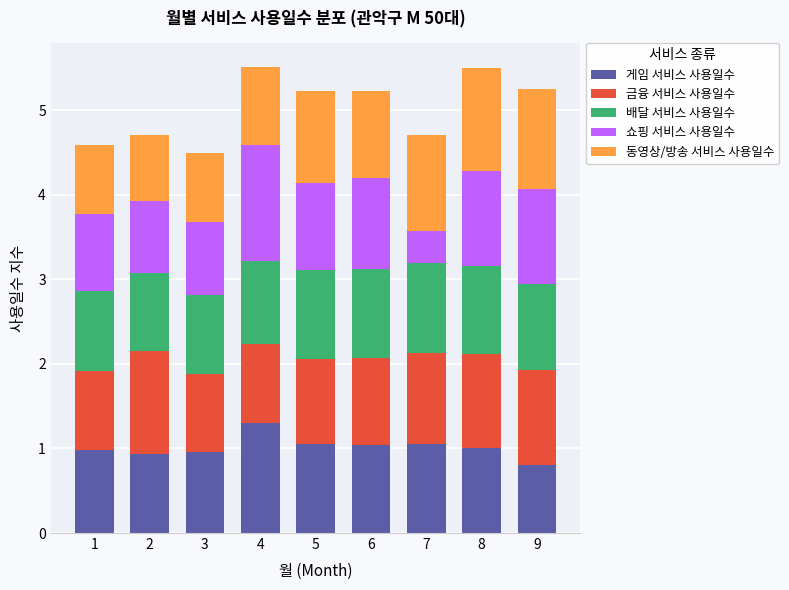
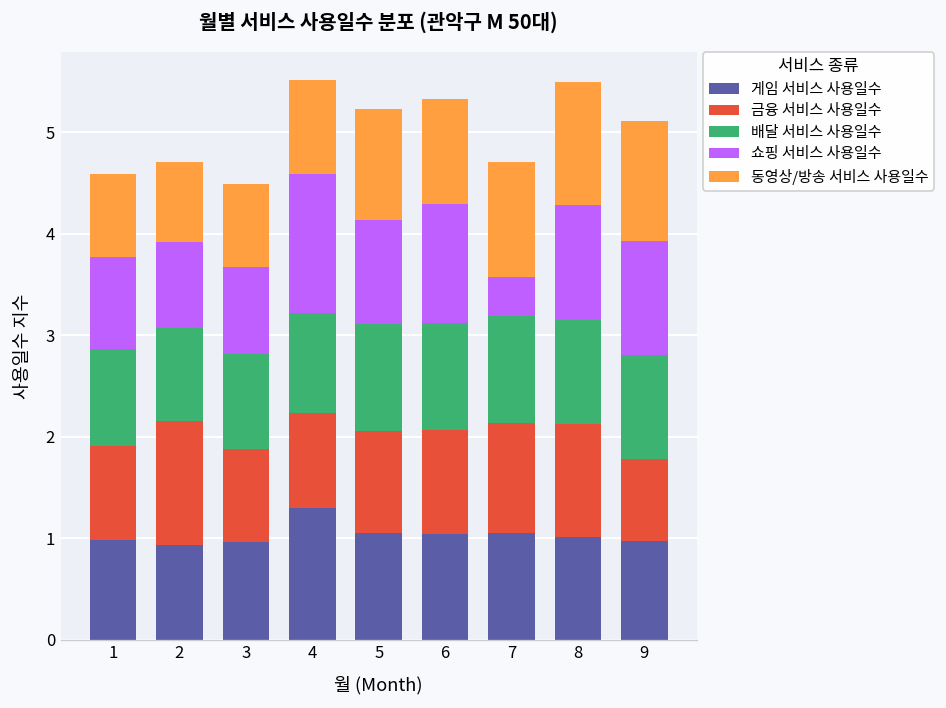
쇼핑 서비스 사용일수, 6: 1.1 -> 1.2
게임 서비스 사용일수, 9: 0.8 -> 1.0
금융 서비스 사용일수, 9: 1.1 -> 0.8
